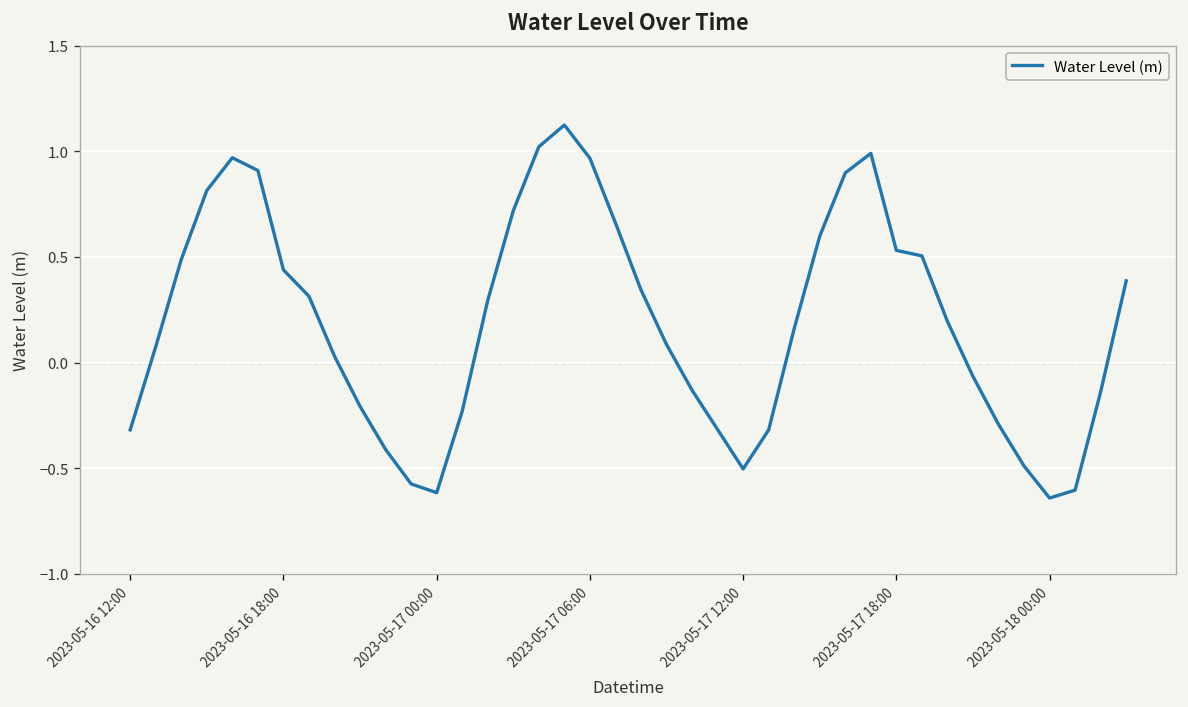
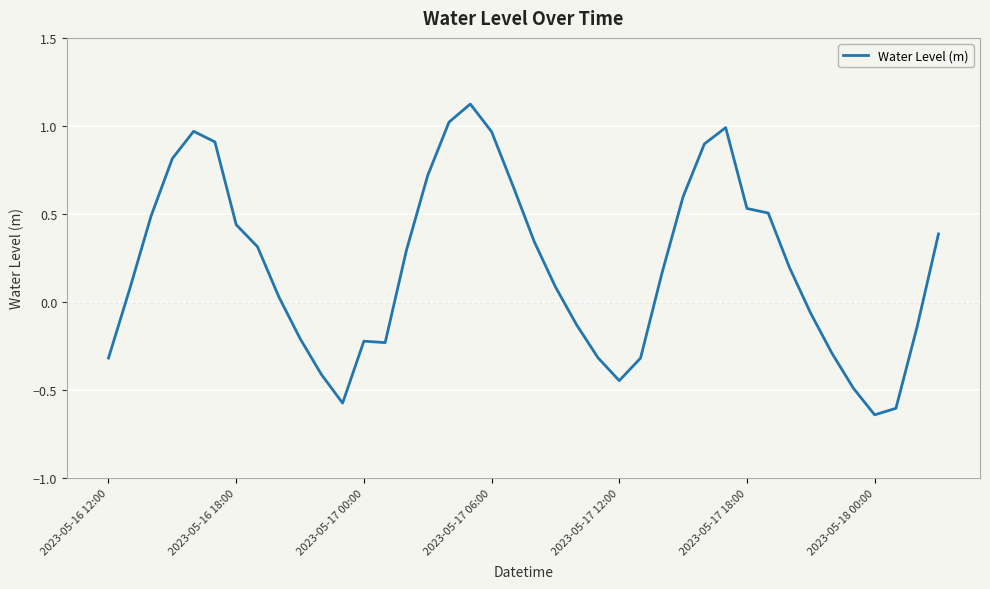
2023-05-17 00:00: -0.62 -> -0.22
2023-05-17 12:00: -0.50 -> -0.45
